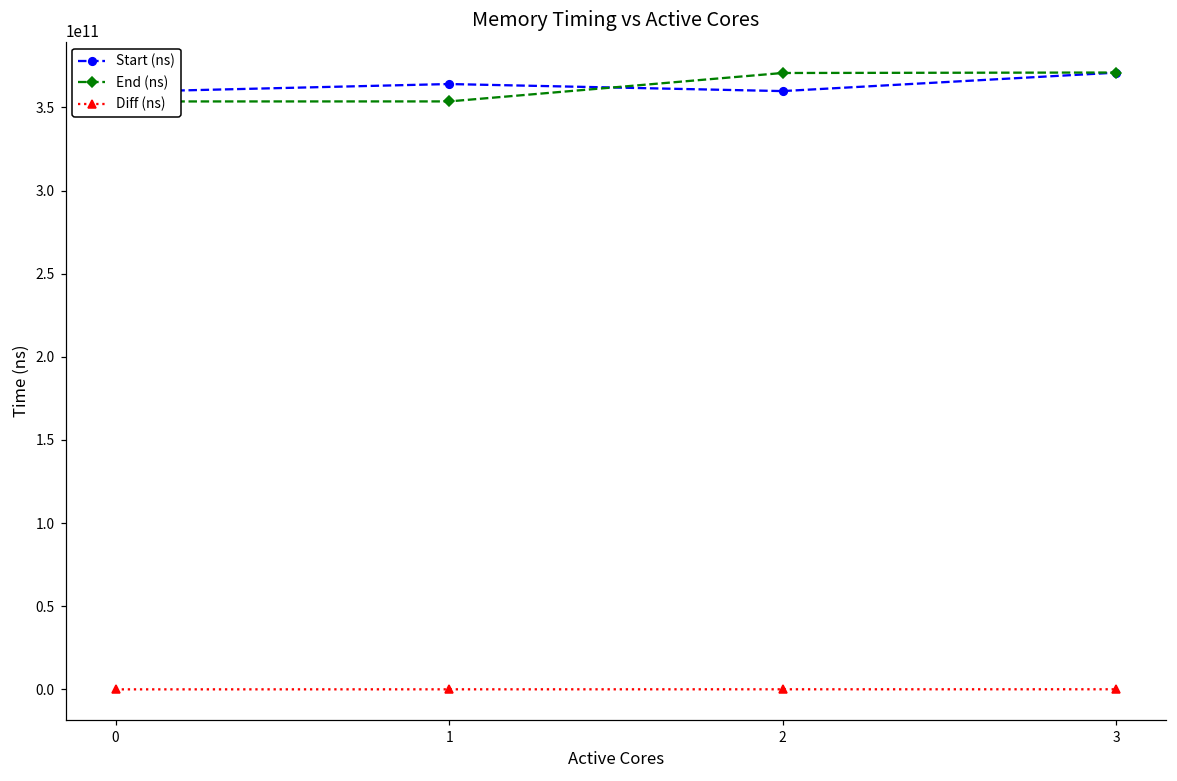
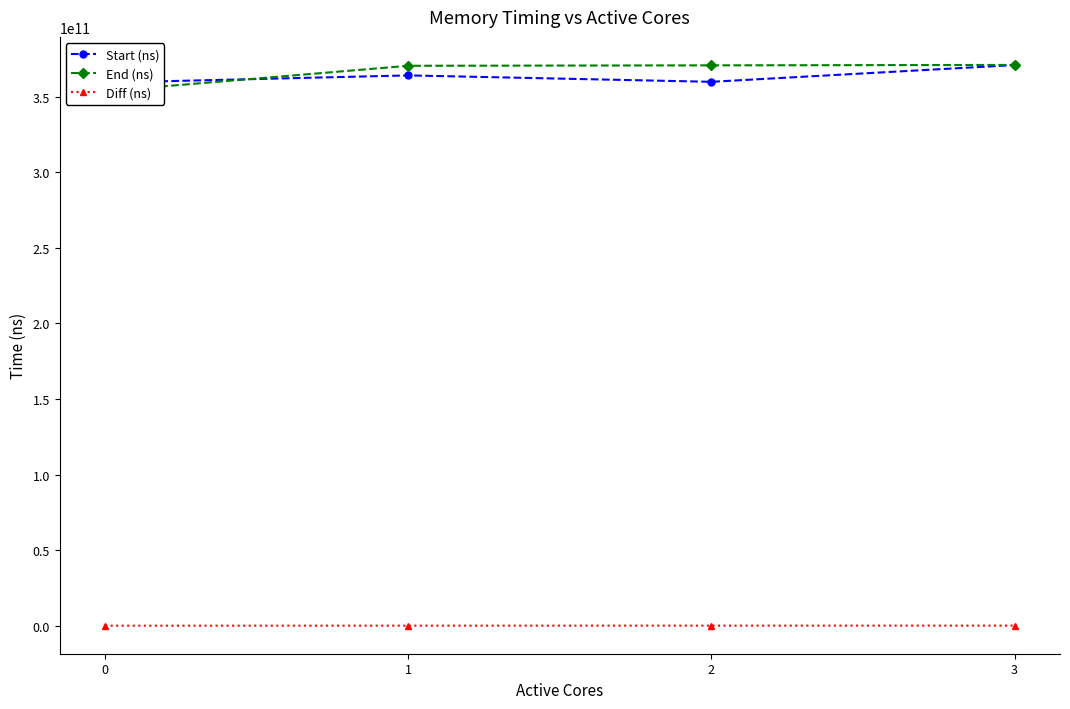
End (ns), 1: 354000000000 -> 370000000000
